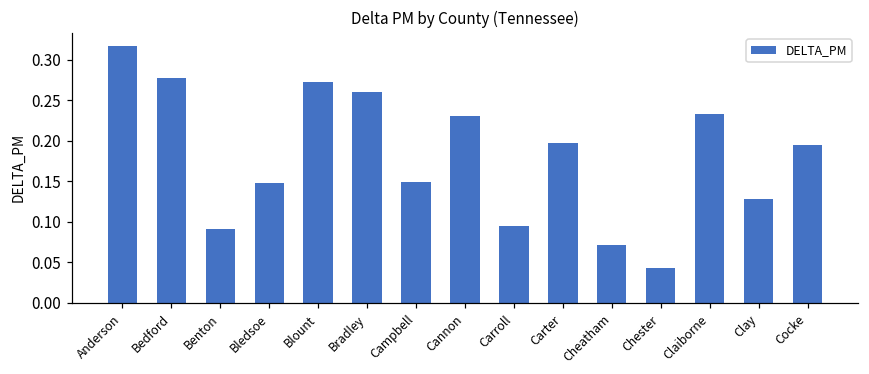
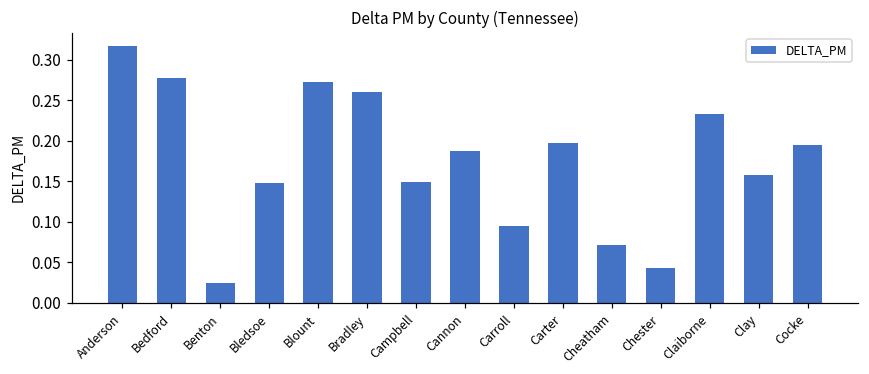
Benton: 0.09 -> 0.02
Cannon: 0.23 -> 0.19
Clay: 0.13 -> 0.16
